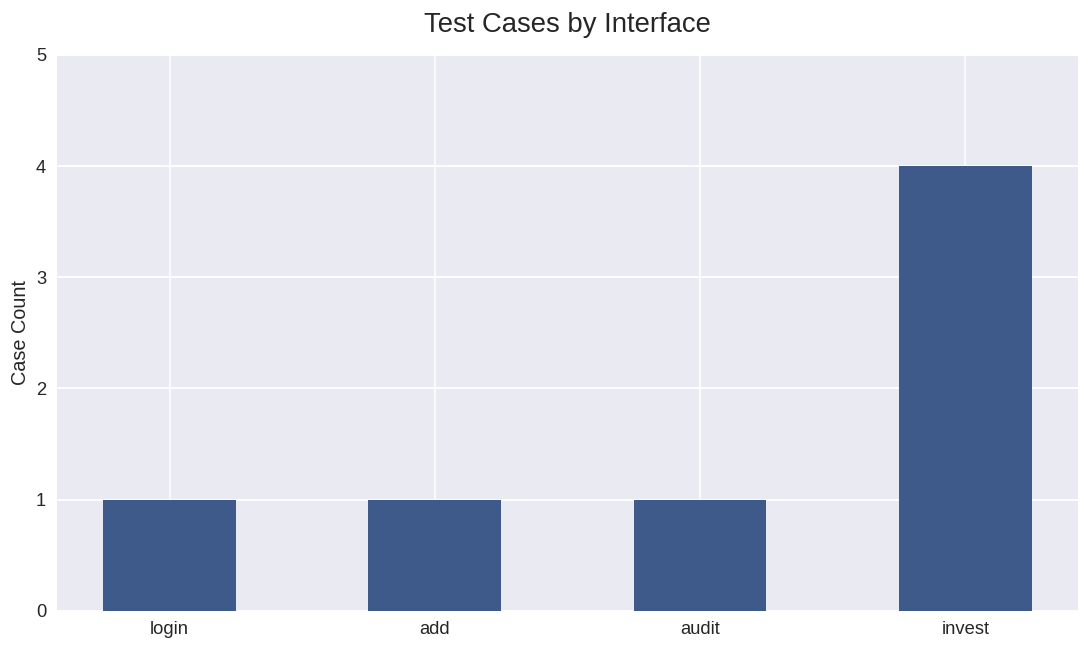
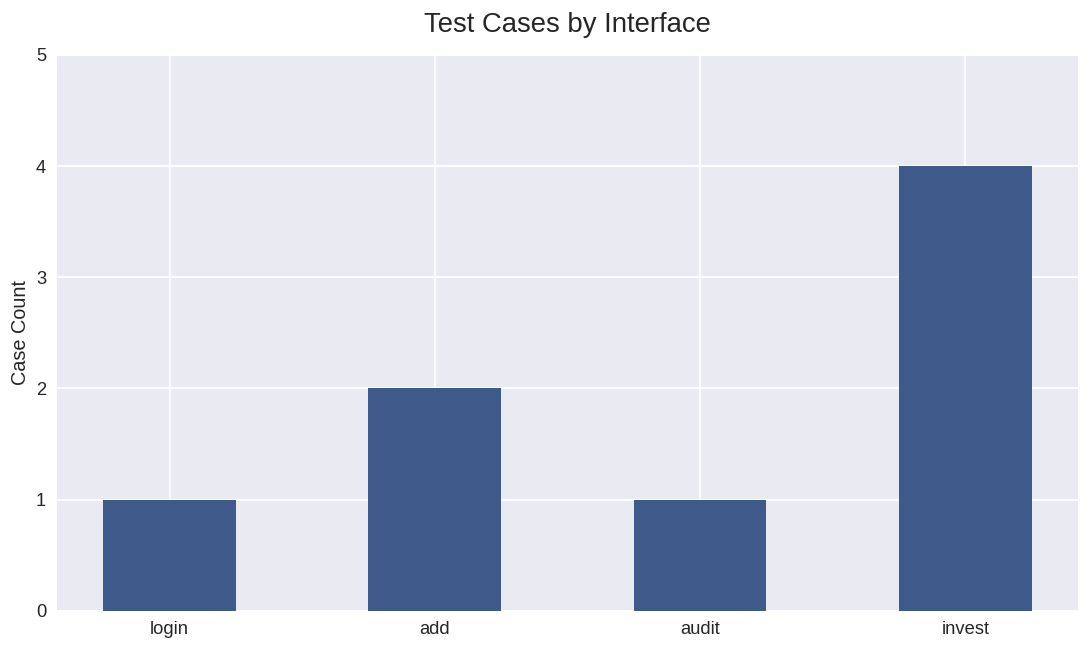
add: 1 -> 2
